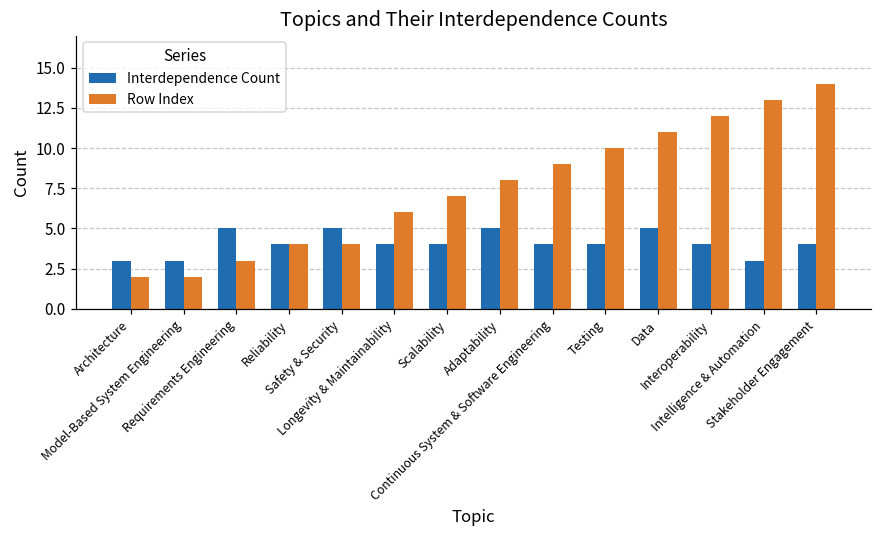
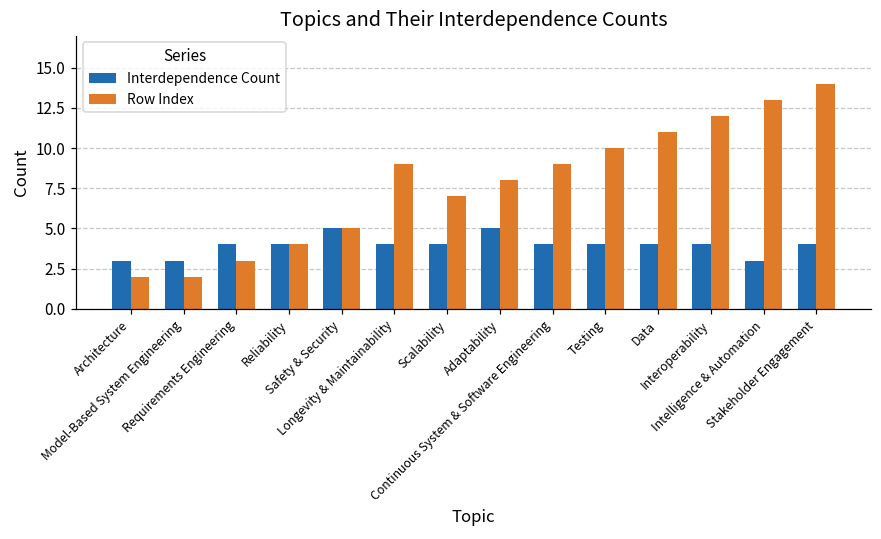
Interdependence Count, Requirements Engineering: 5 -> 4
Row Index, Safety & Security: 4 -> 5
Row Index, Longevity & Maintainability: 6 -> 9
Interdependence Count, Data: 5 -> 4
